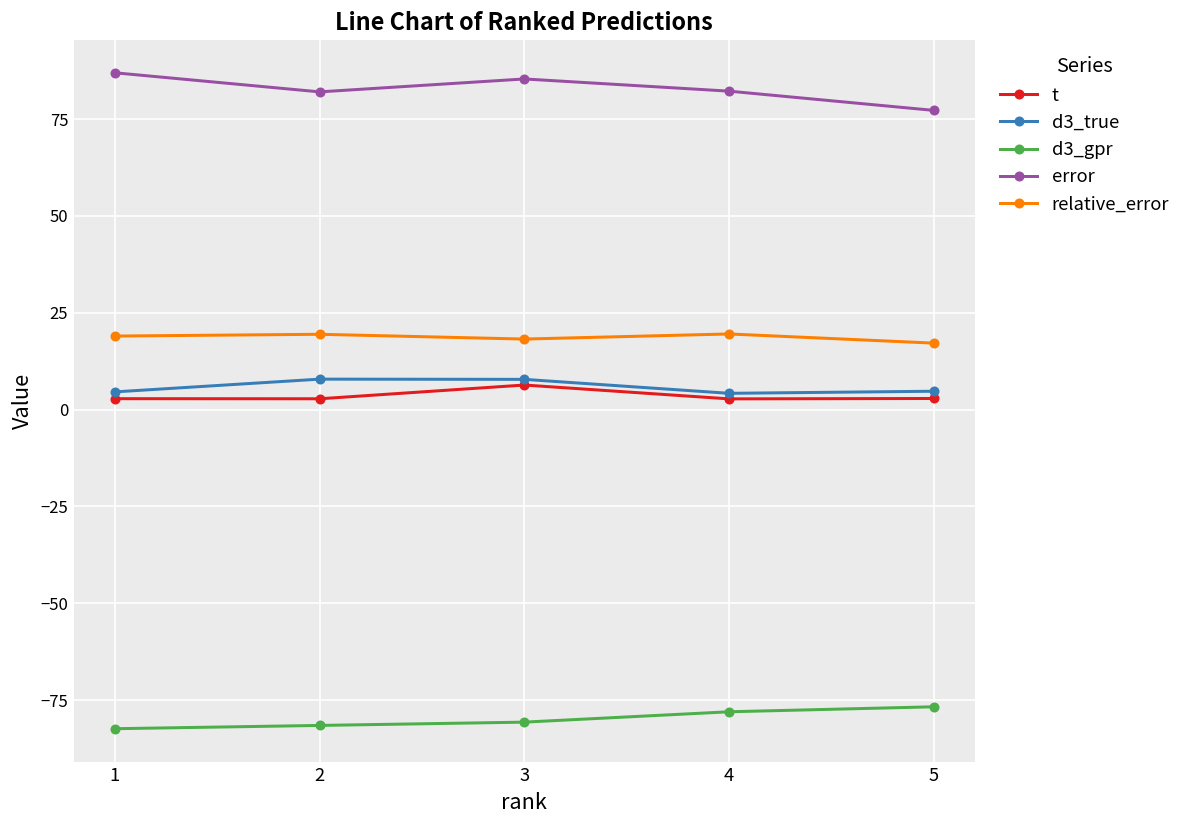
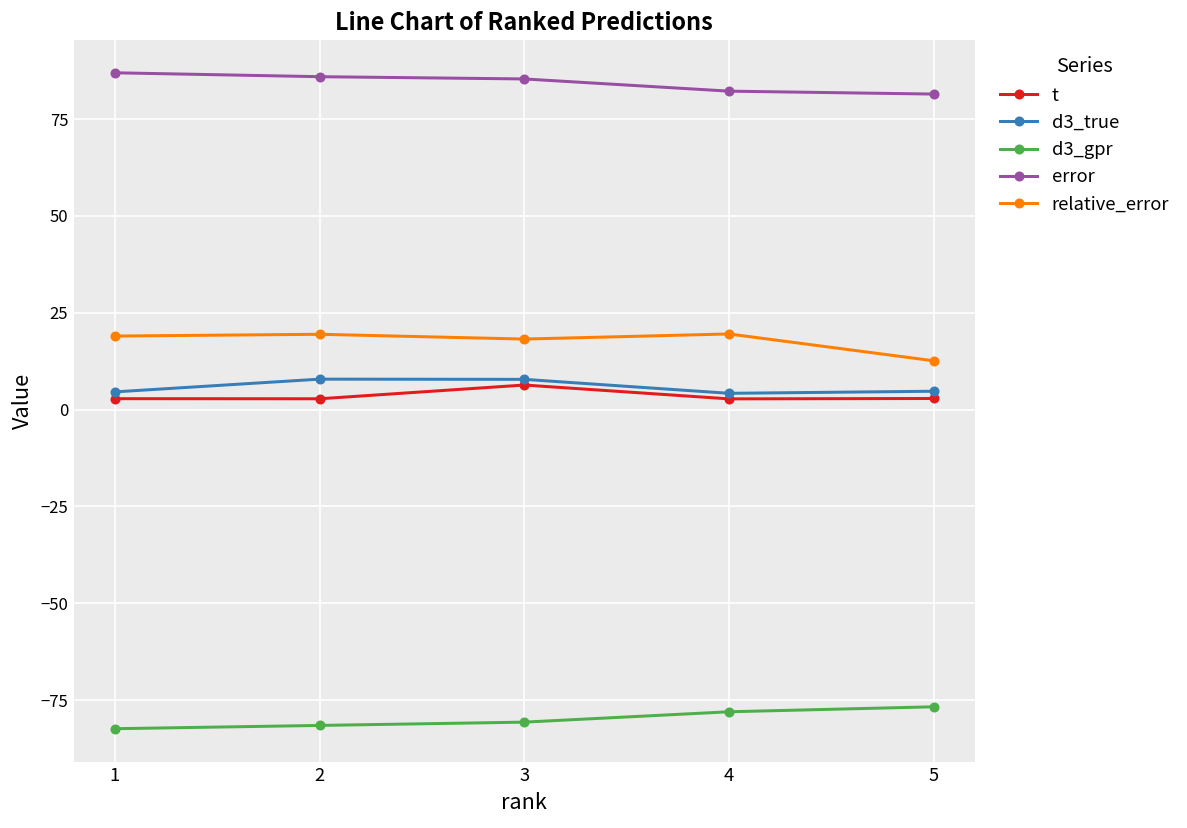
error, 2: 82 -> 86
error, 5: 77 -> 81
relative_error, 5: 17 -> 13
